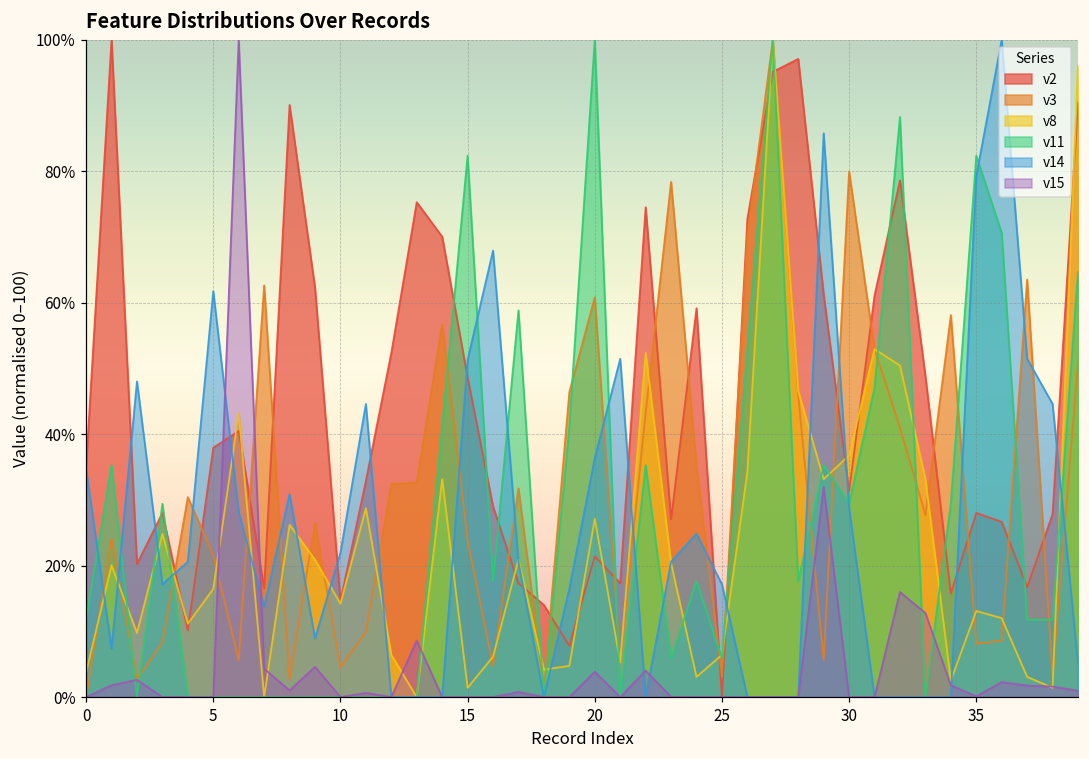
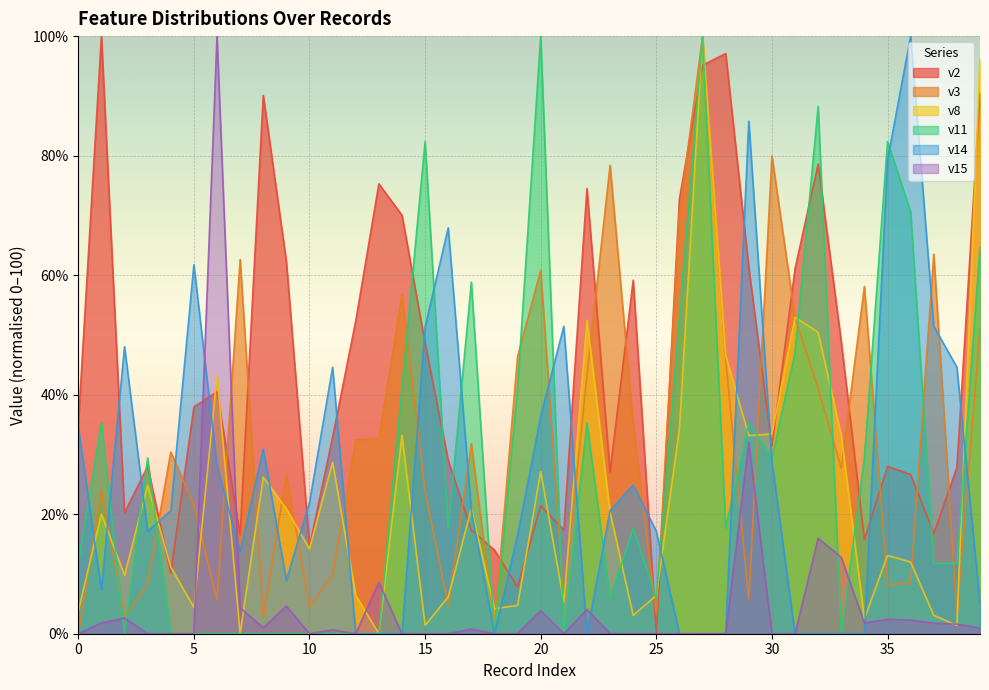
v8, 5: 16% -> 4%
v8, 30: 37% -> 33%
v15, 35: 0% -> 2%
